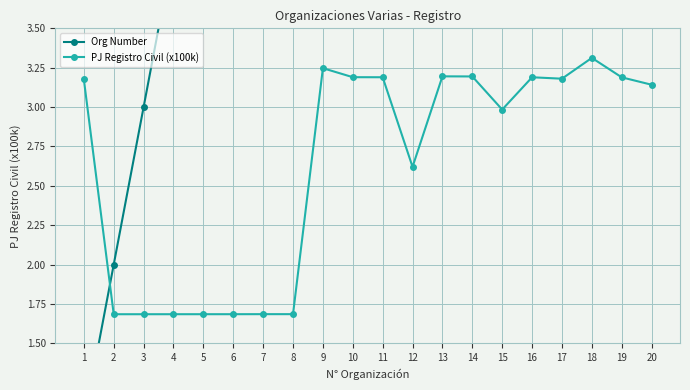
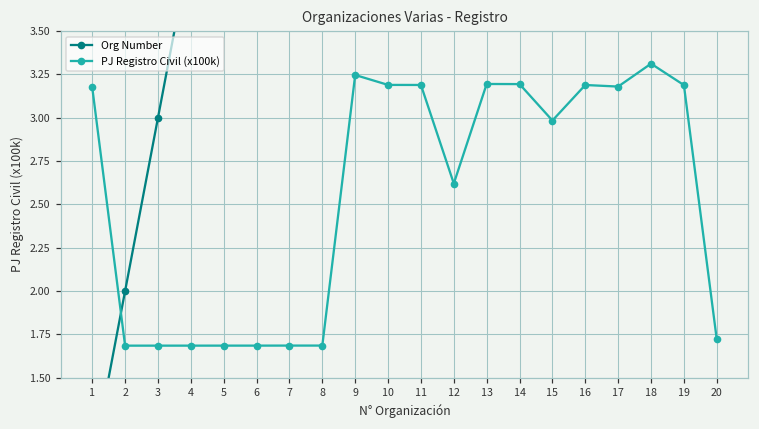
PJ Registro Civil (x100k), 20: 3.14 -> 1.72
